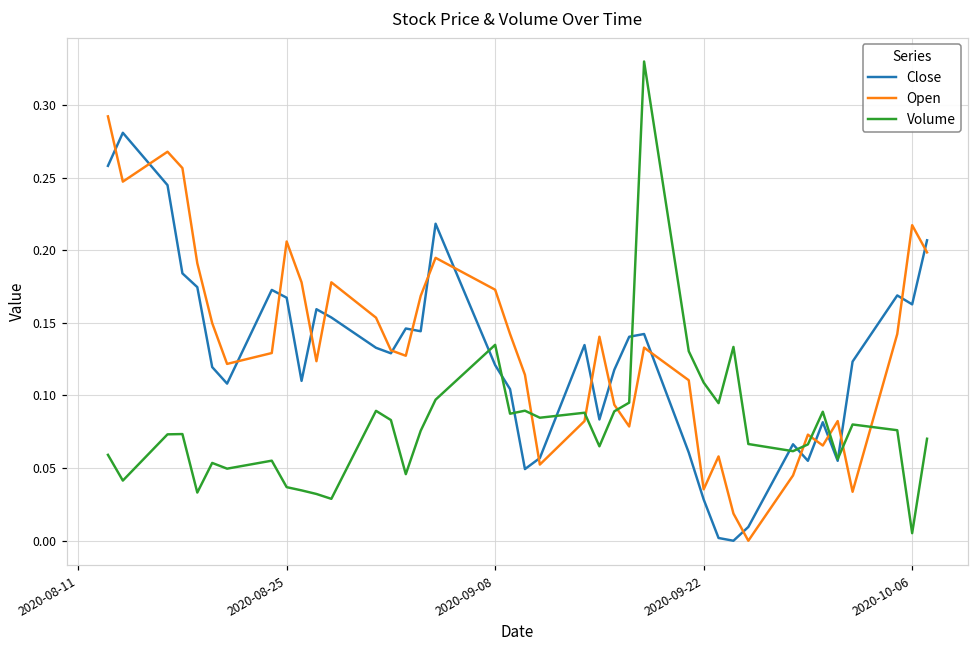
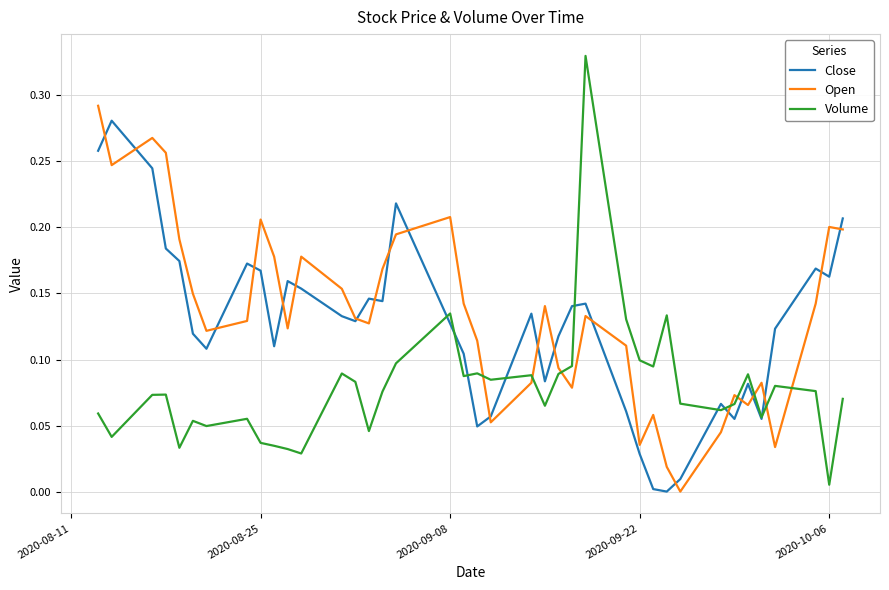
Close, 2020-09-08: 0.121 -> 0.127
Open, 2020-09-08: 0.173 -> 0.208
Volume, 2020-09-22: 0.109 -> 0.099
Open, 2020-10-06: 0.217 -> 0.200
